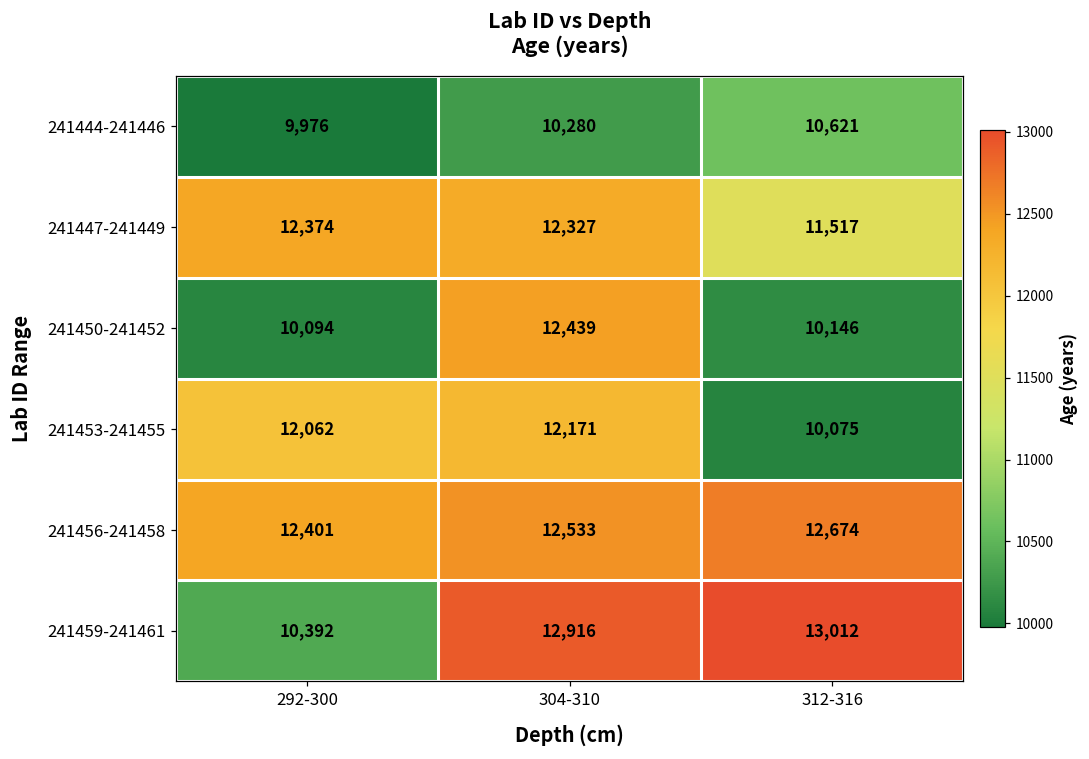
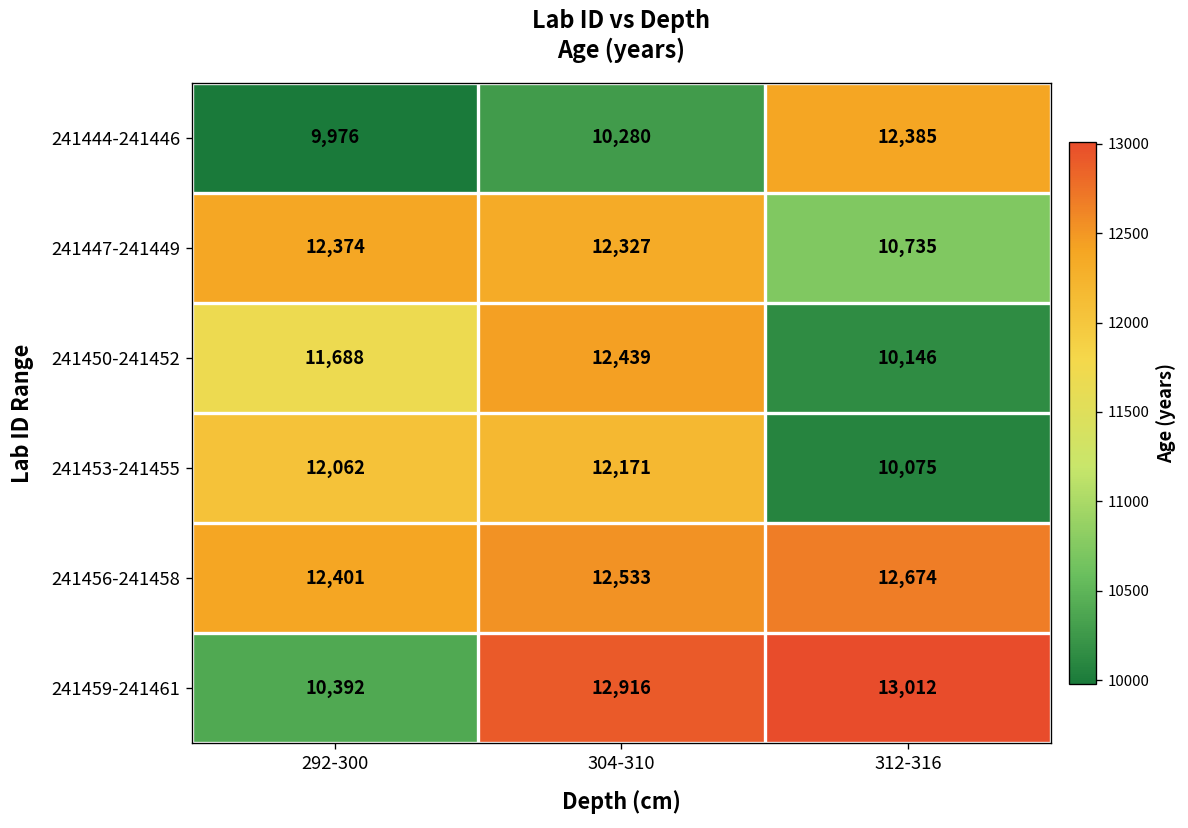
241444-241446, 312-316: 10,621 -> 12,385
241447-241449, 312-316: 11,517 -> 10,735
241450-241452, 292-300: 10,094 -> 11,688
